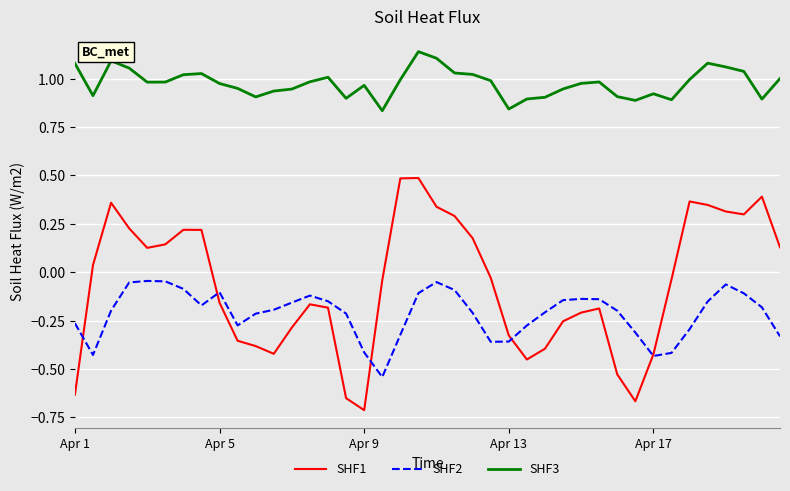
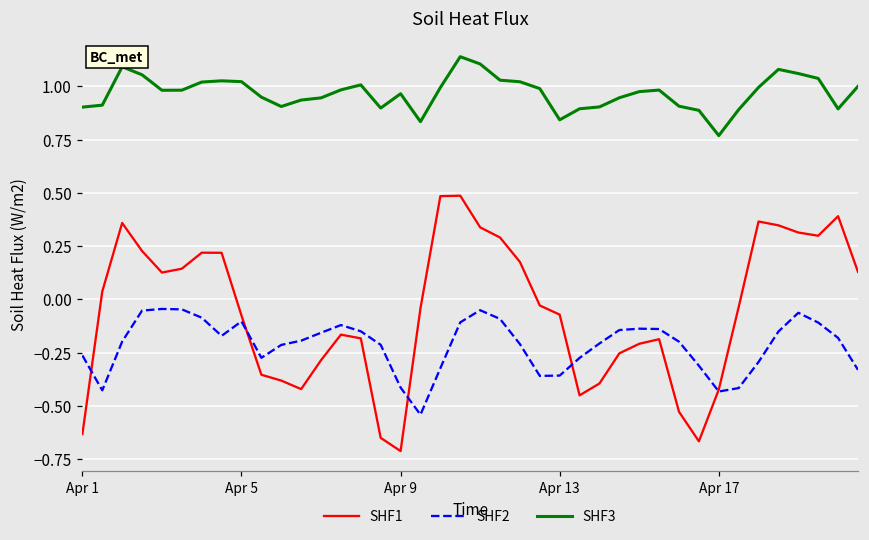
SHF3, Apr 1: 1.08 -> 0.90
SHF1, Apr 5: -0.16 -> -0.08
SHF3, Apr 5: 0.98 -> 1.02
SHF1, Apr 13: -0.33 -> -0.07
SHF3, Apr 17: 0.92 -> 0.77
